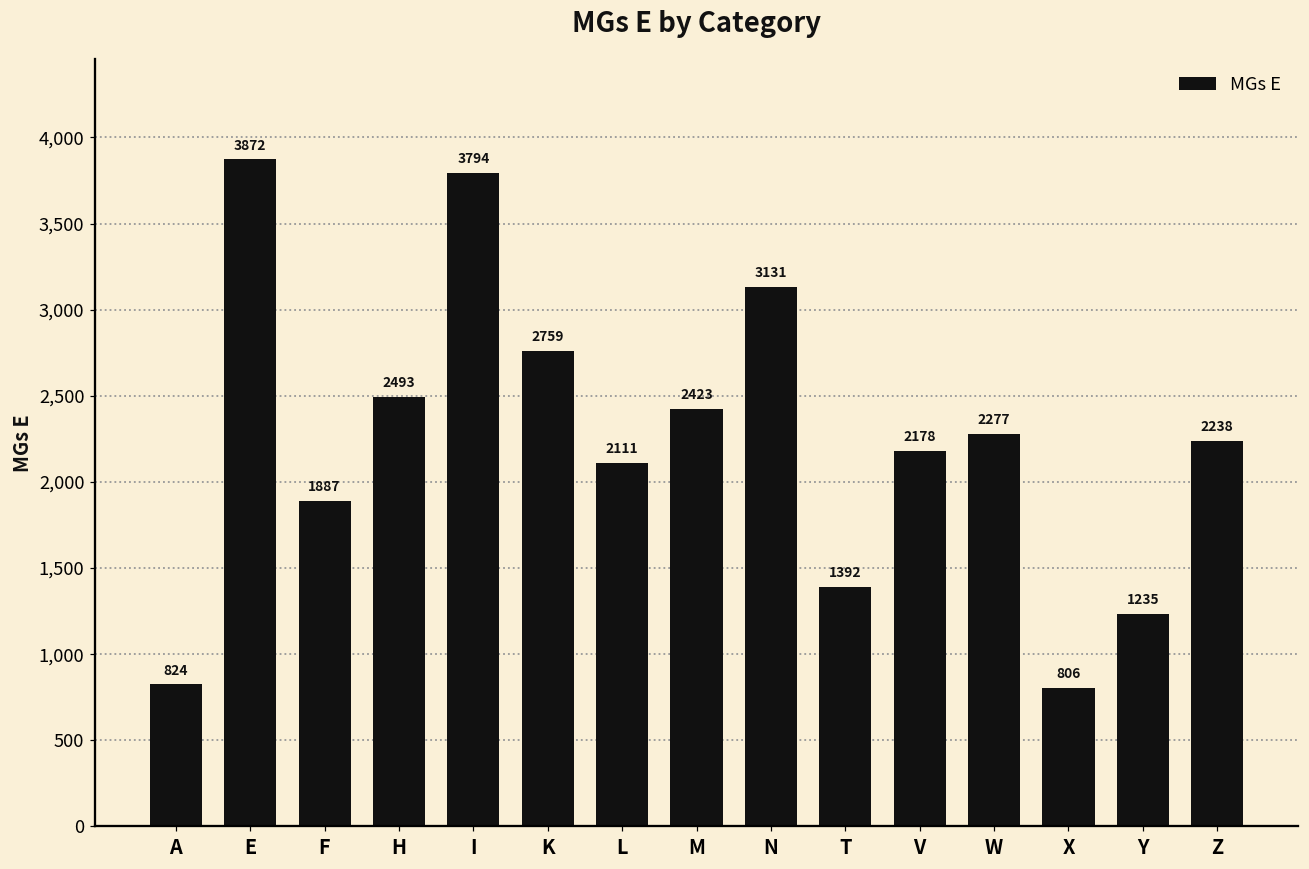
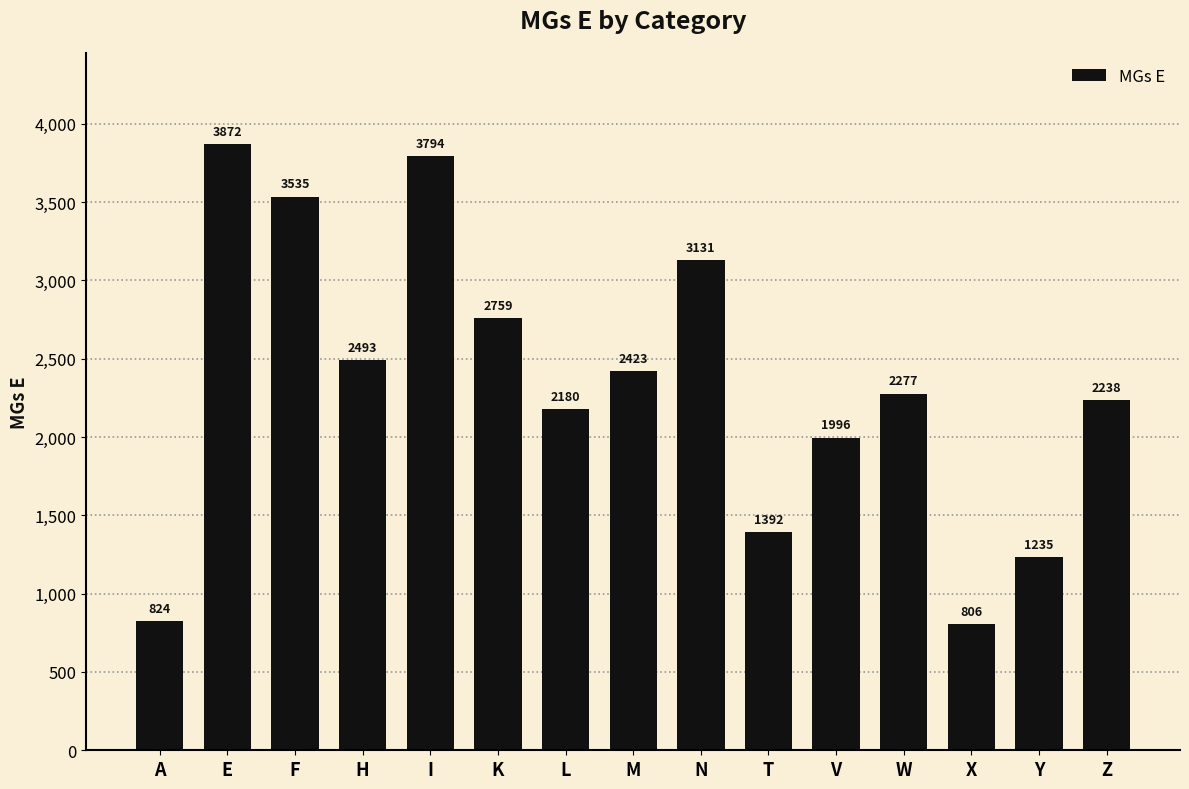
F: 1887 -> 3535
L: 2111 -> 2180
V: 2178 -> 1996
